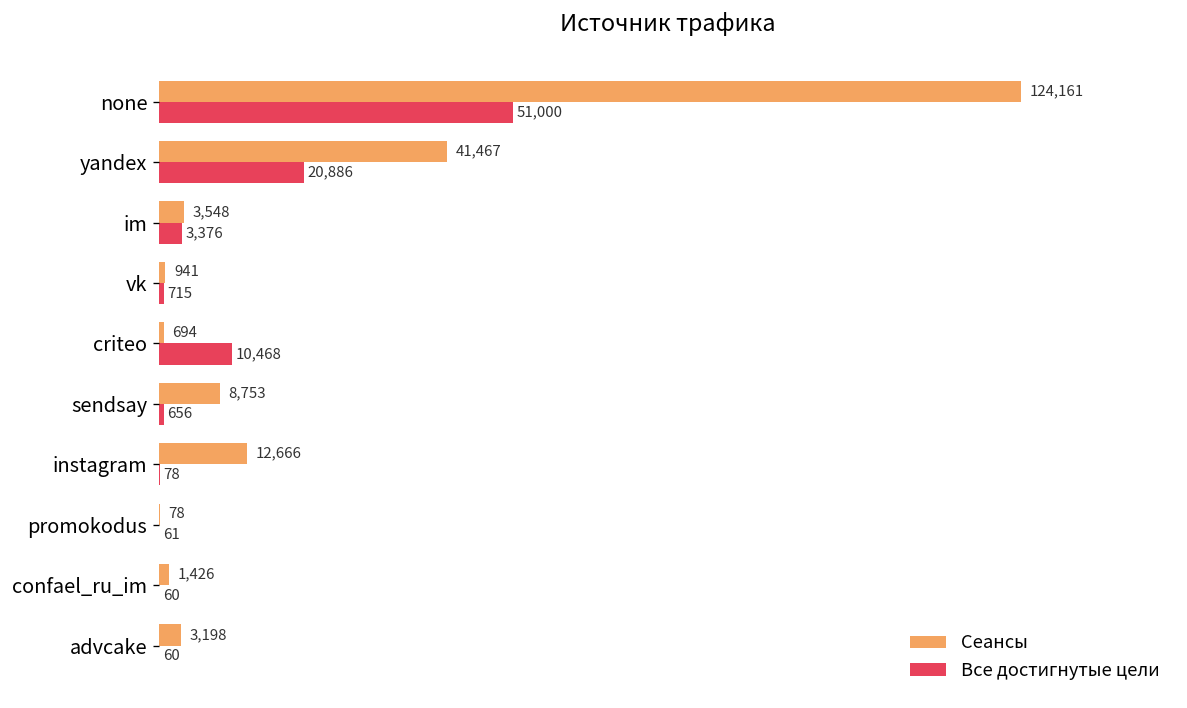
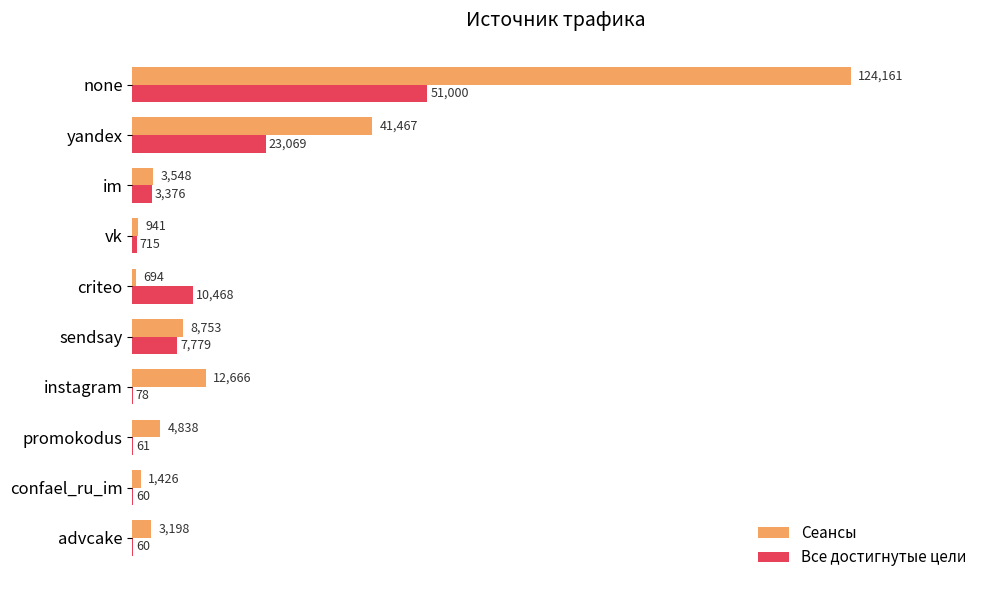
Все достигнутые цели, yandex: 20,886 -> 23,069
Все достигнутые цели, sendsay: 656 -> 7,779
Сеансы, promokodus: 78 -> 4,838
